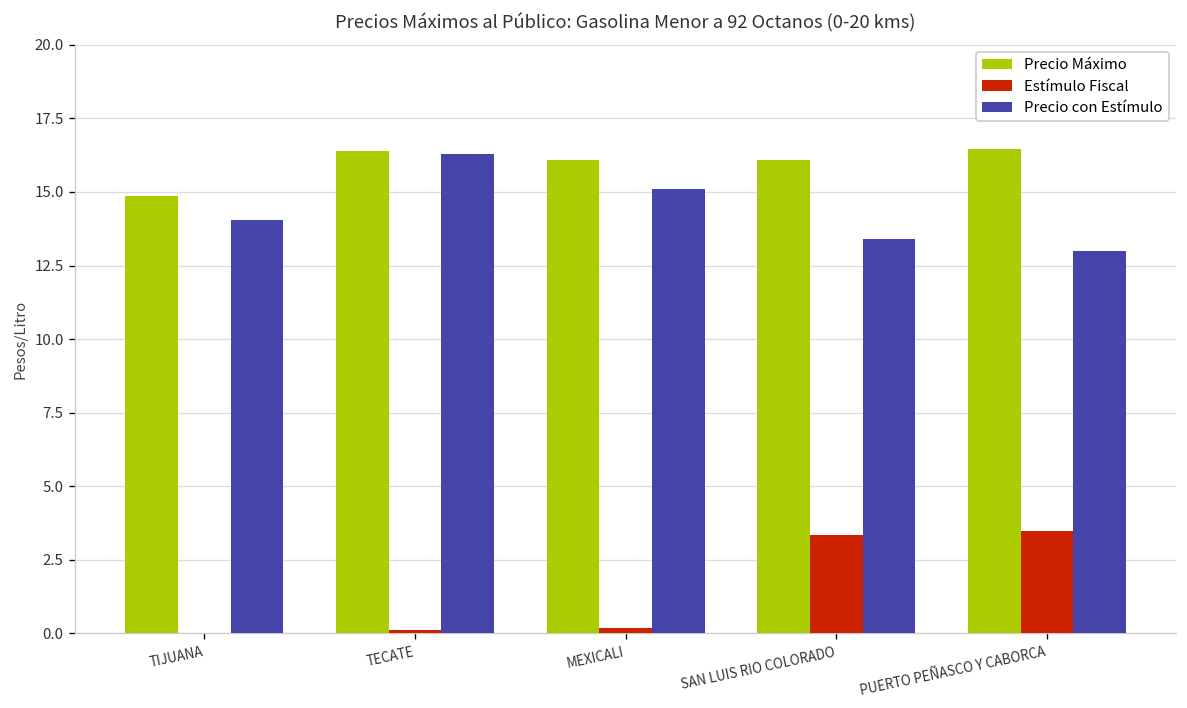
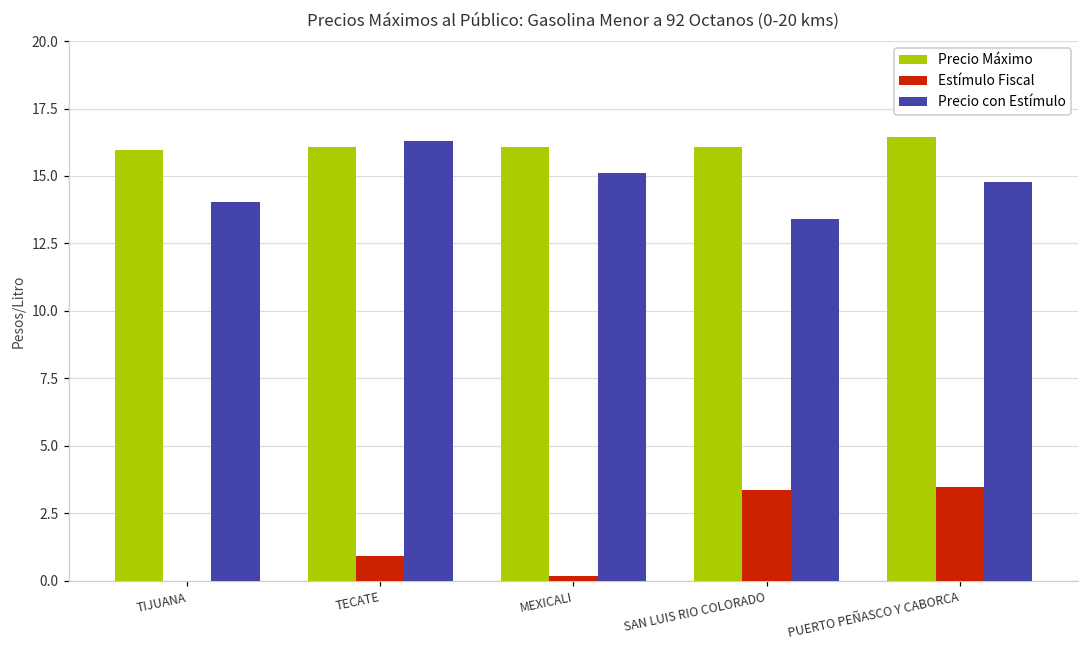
Precio Máximo, TIJUANA: 14.9 -> 16.0
Precio Máximo, TECATE: 16.4 -> 16.1
Estímulo Fiscal, TECATE: 0.1 -> 0.9
Precio con Estímulo, PUERTO PEÑASCO Y CABORCA: 13.0 -> 14.8
